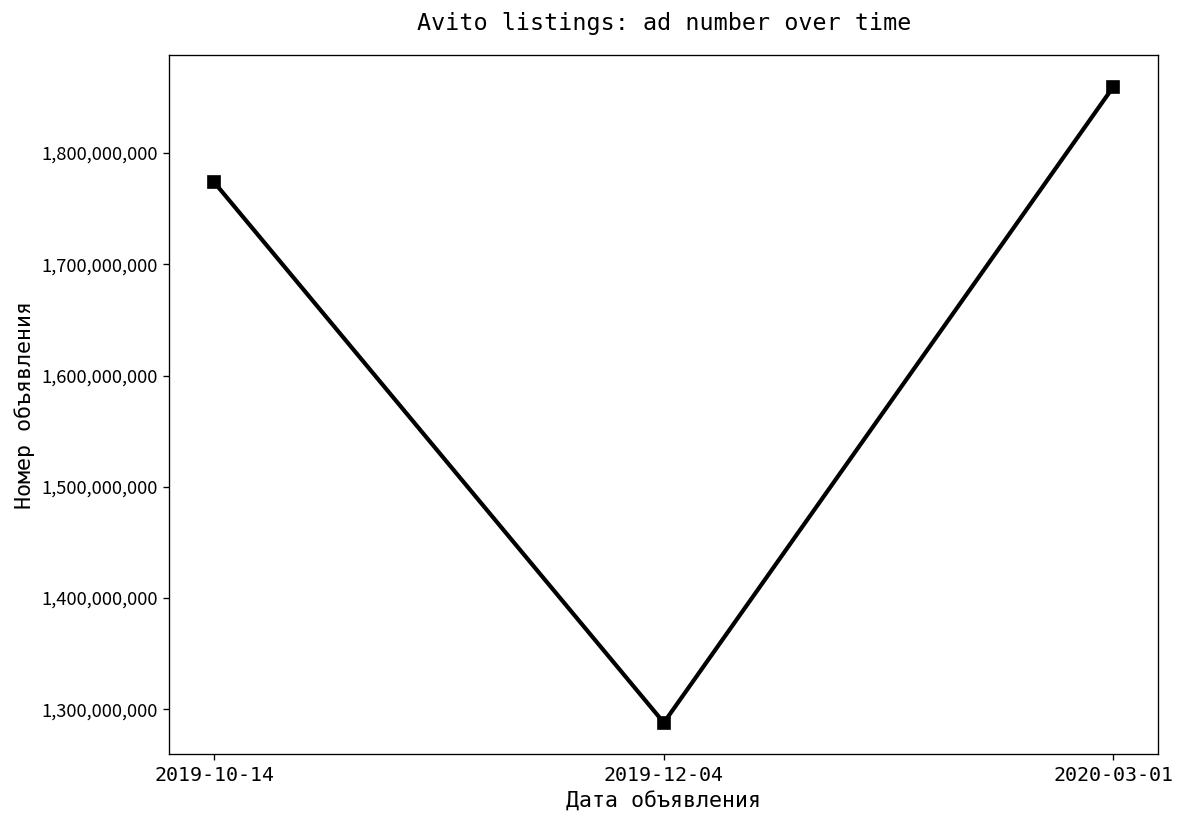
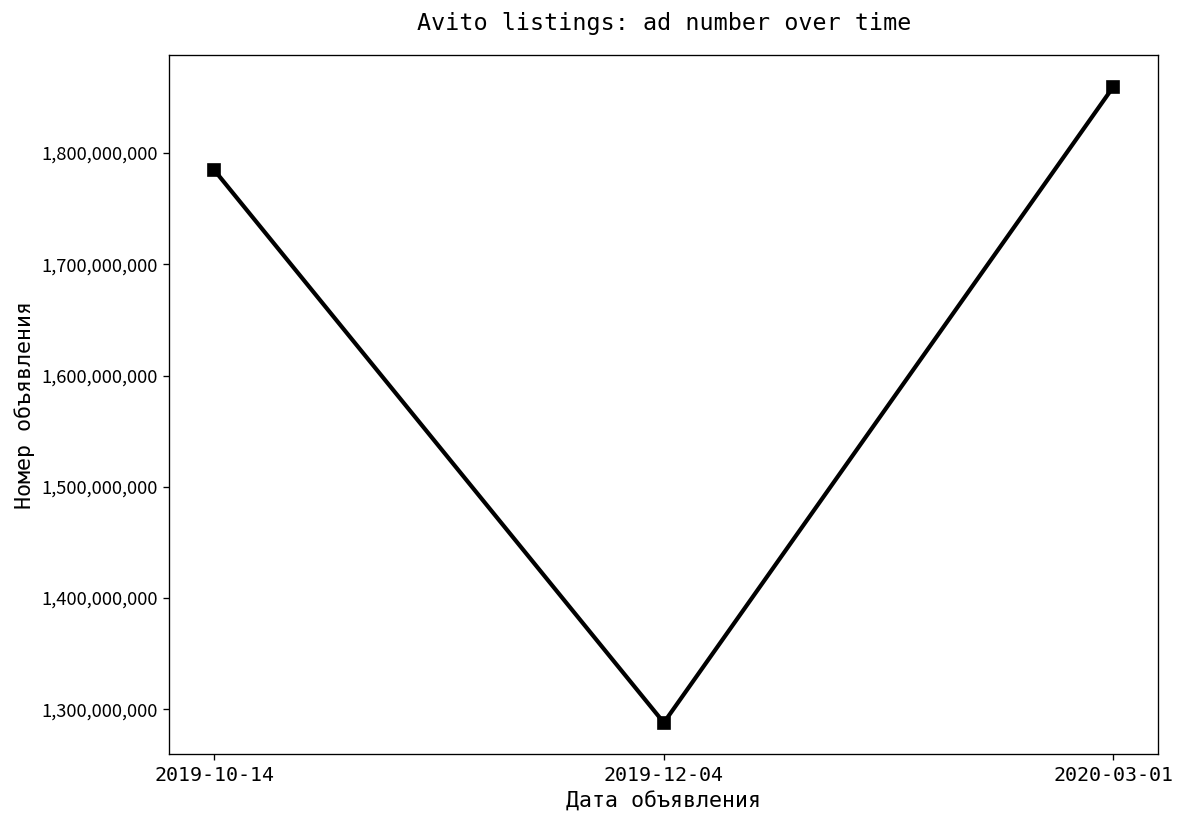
2019-10-14: 1,770,000,000 -> 1,780,000,000
